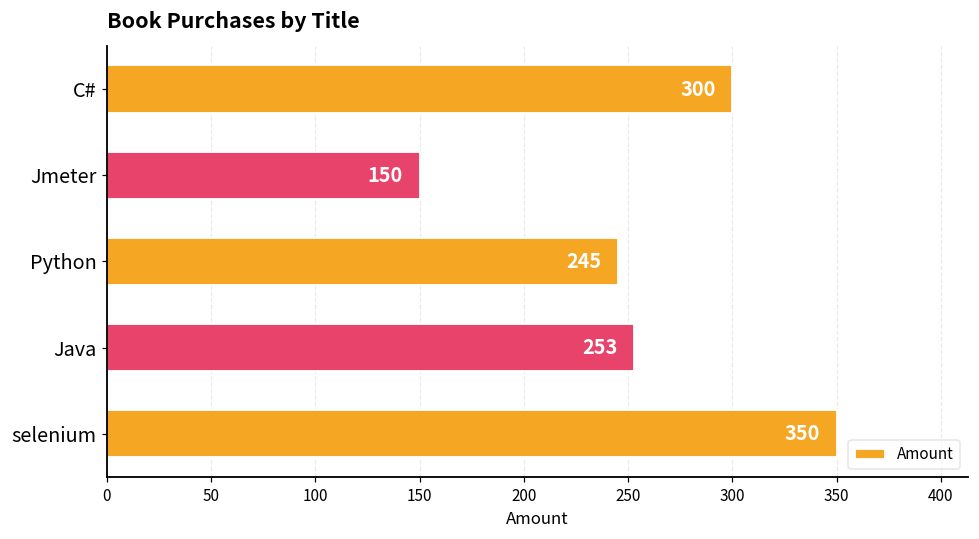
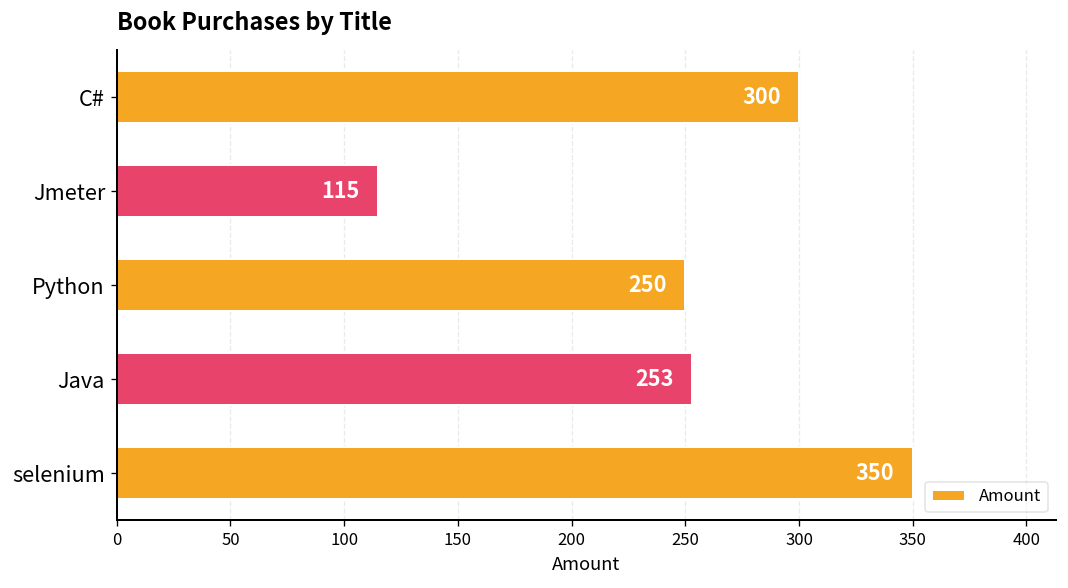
Jmeter: 150 -> 115
Python: 245 -> 250
